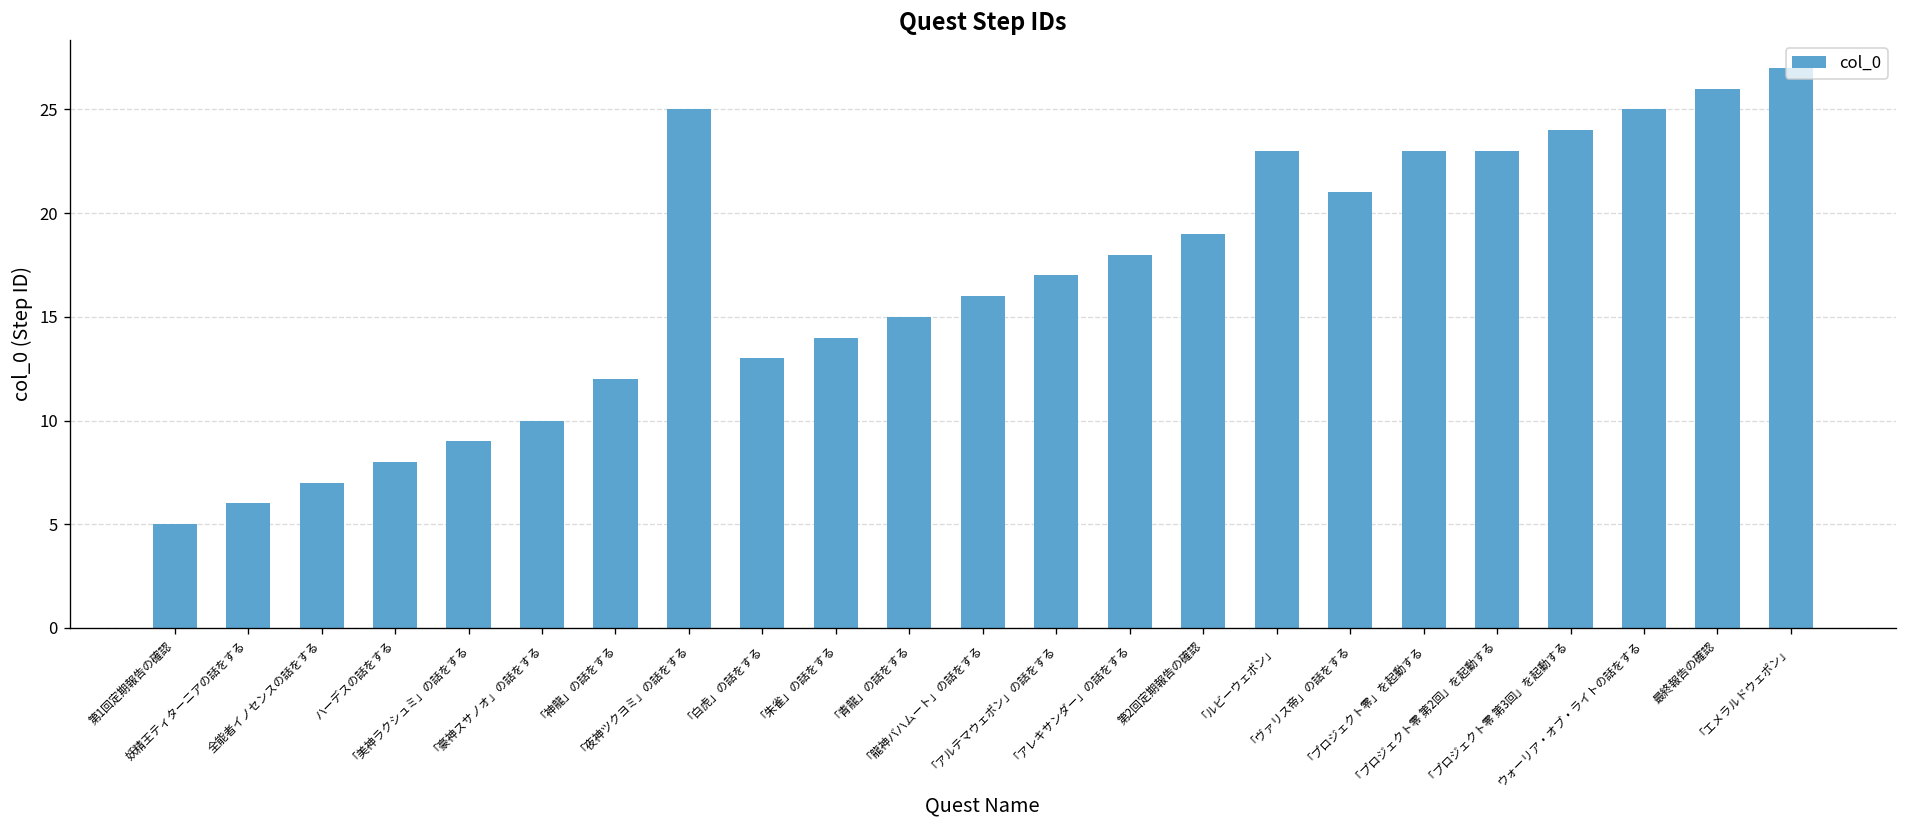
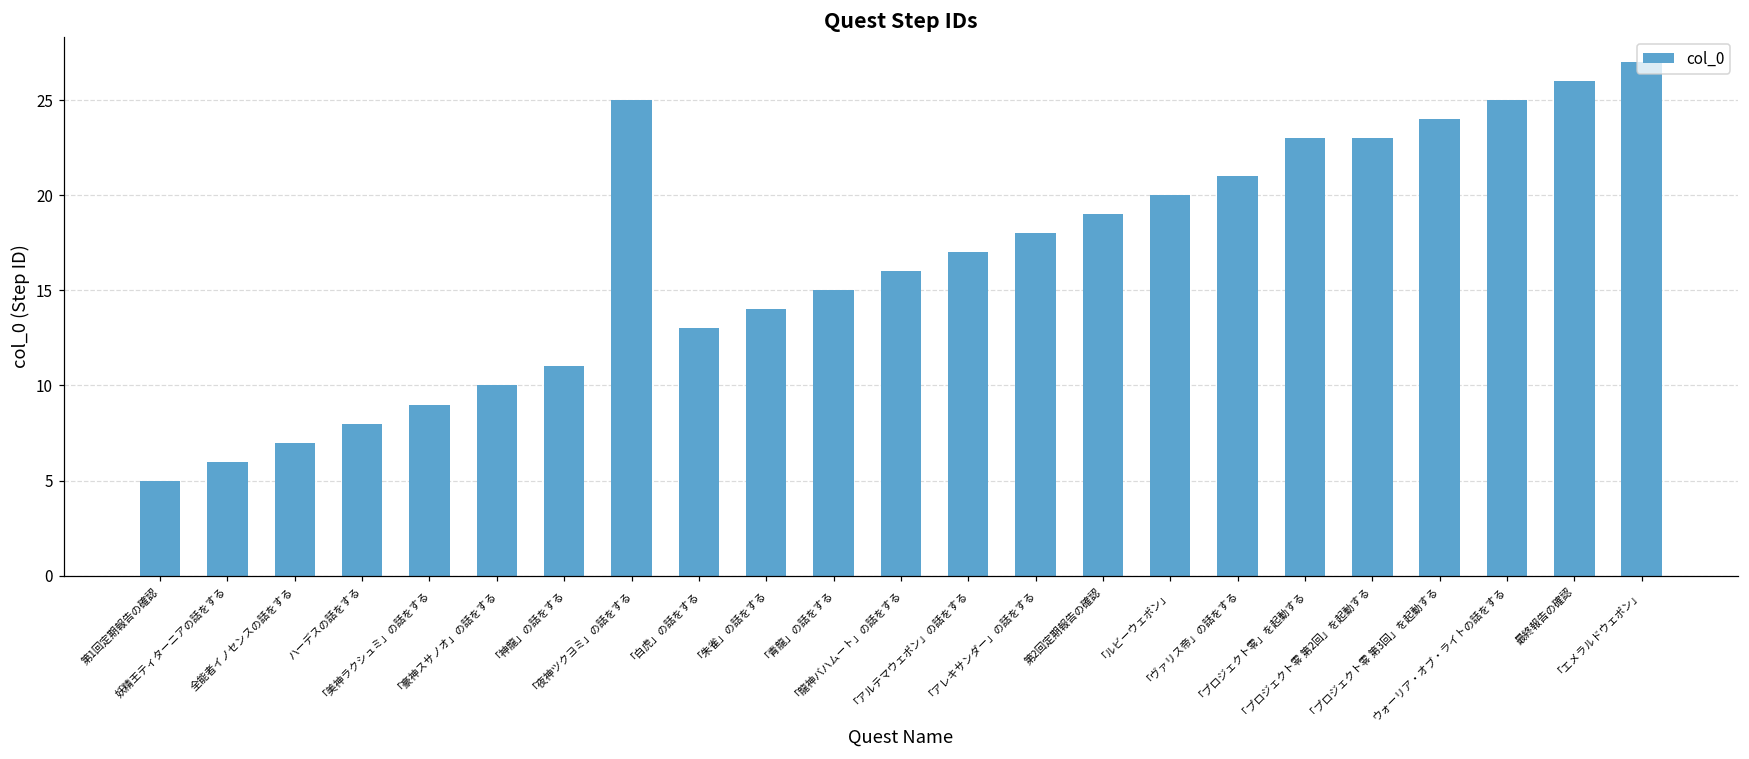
「神龍」の話をする: 12 -> 11
「ルビーウェポン」: 23 -> 20
